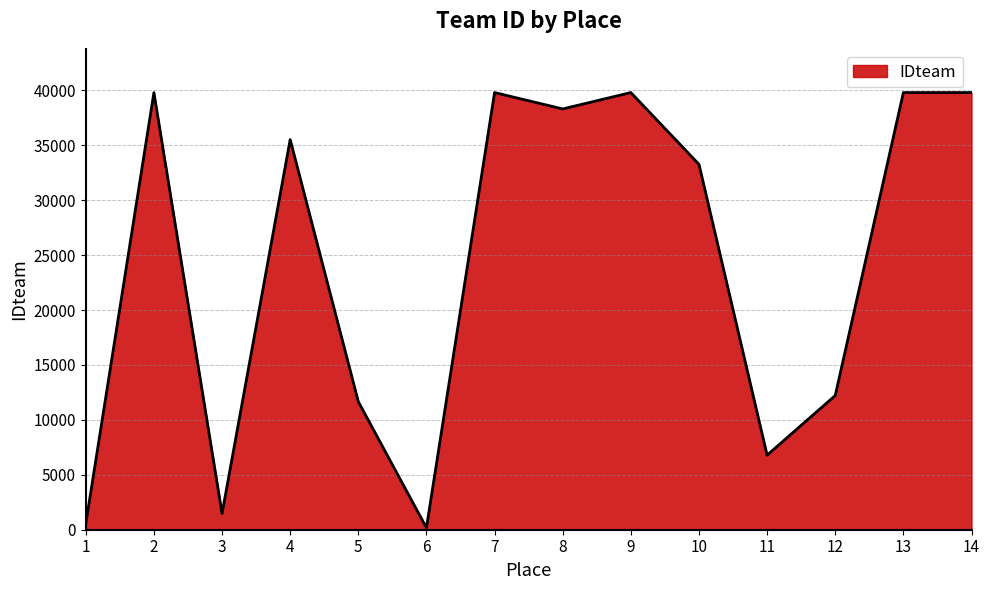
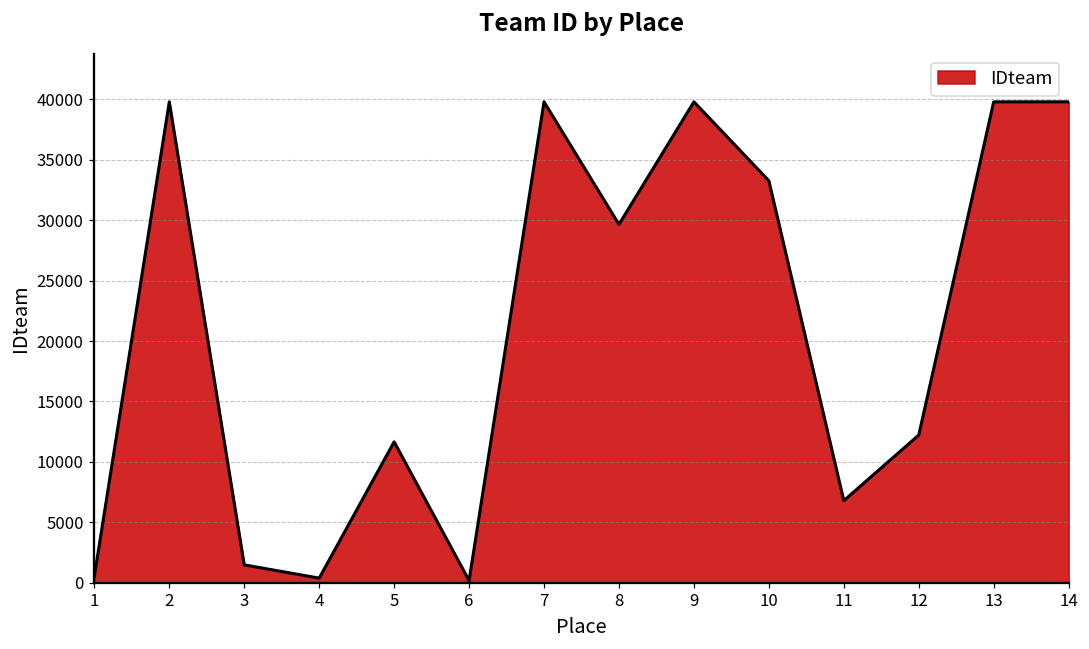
4: 35500 -> 400
8: 38300 -> 29700
